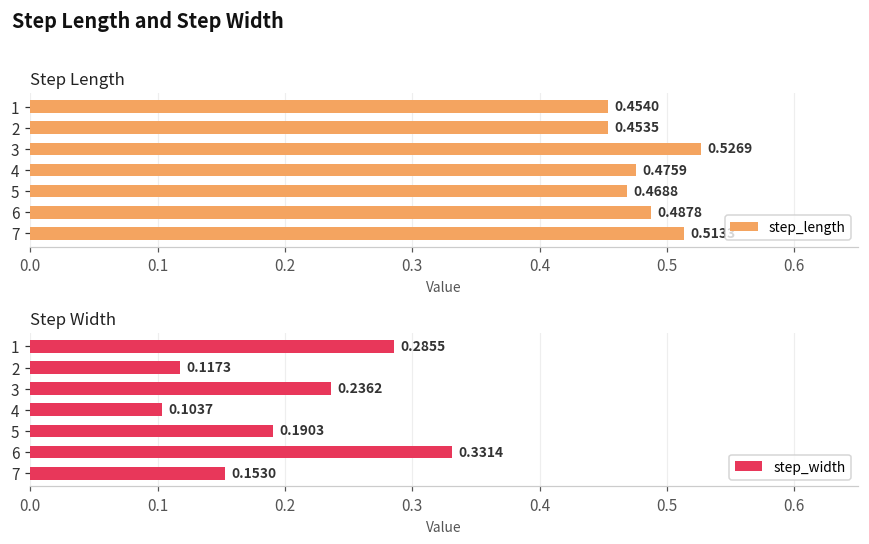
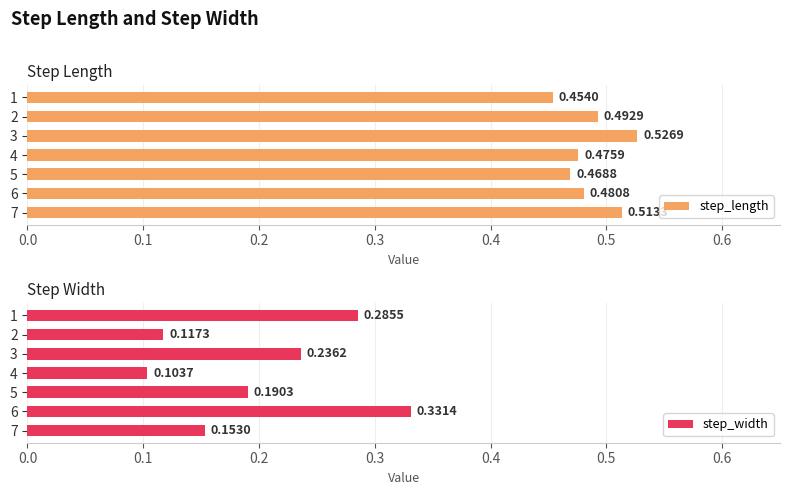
Step Length, 2: 0.4535 -> 0.4929
Step Length, 6: 0.4878 -> 0.4808
